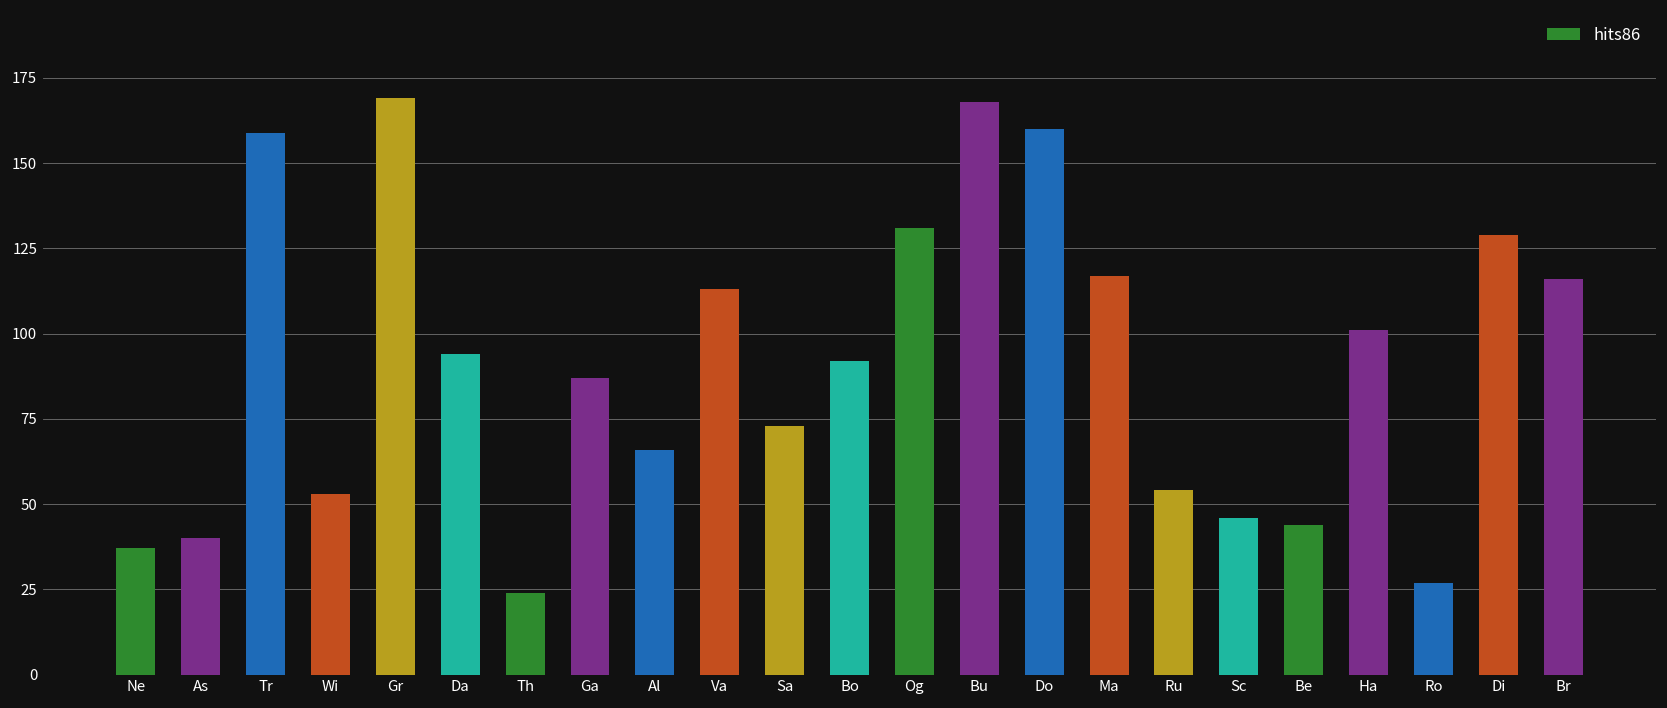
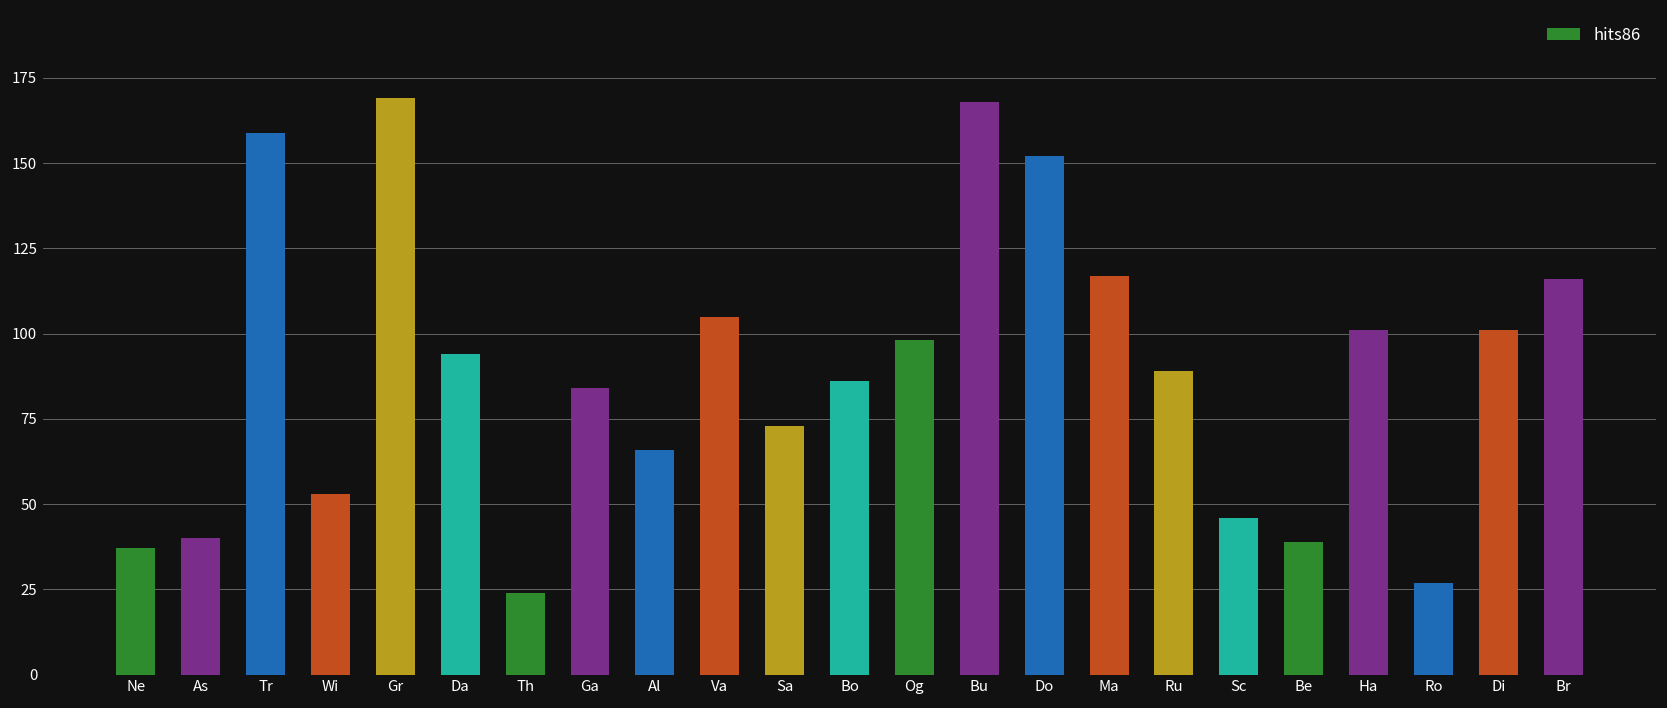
Ga: 87 -> 84
Va: 113 -> 105
Bo: 92 -> 86
Og: 131 -> 98
Do: 160 -> 152
Ru: 54 -> 89
Be: 44 -> 39
Di: 129 -> 101
